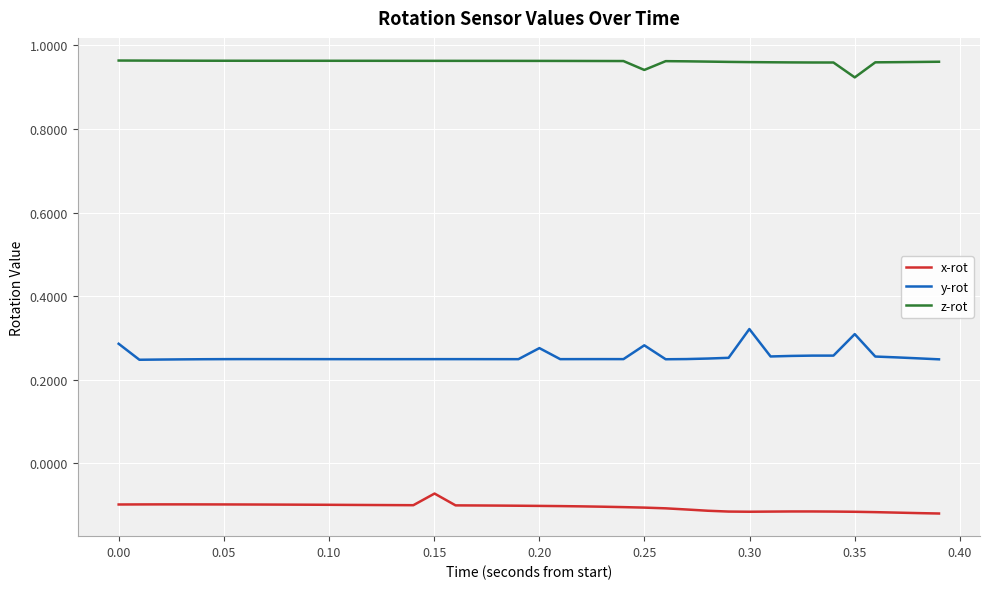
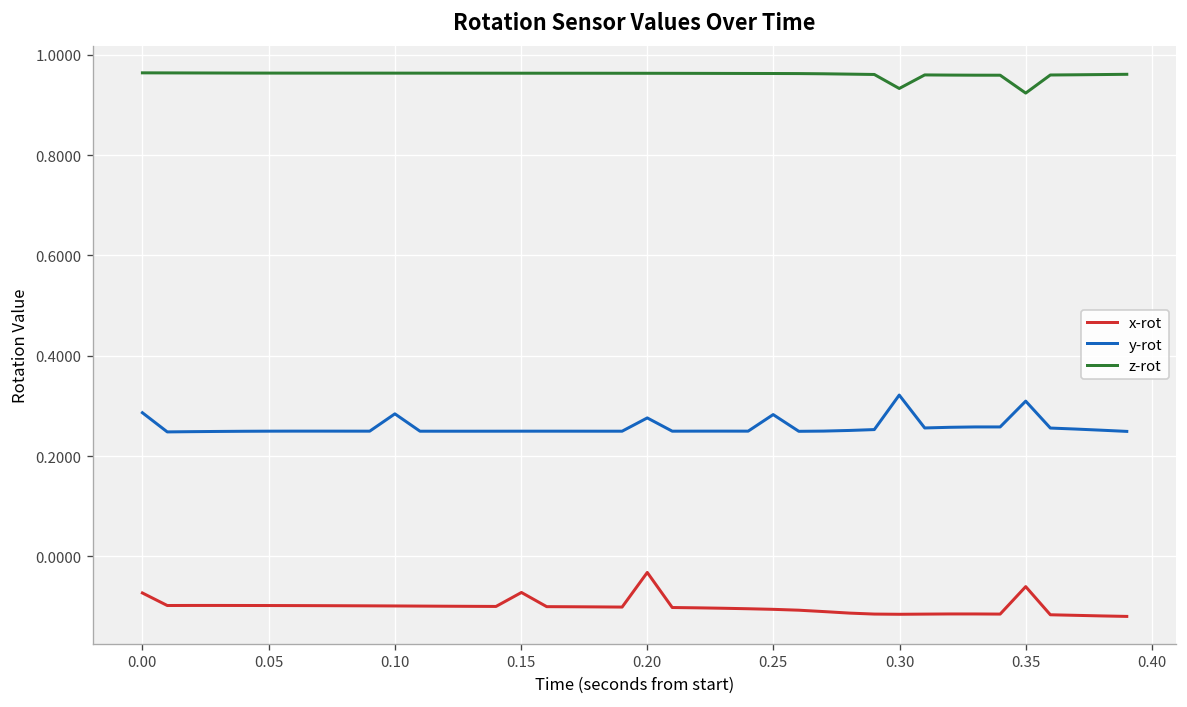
x-rot, 0.00: -0.10 -> -0.07
y-rot, 0.10: 0.25 -> 0.28
x-rot, 0.20: -0.10 -> -0.03
z-rot, 0.25: 0.94 -> 0.96
z-rot, 0.30: 0.96 -> 0.93
x-rot, 0.35: -0.12 -> -0.06
